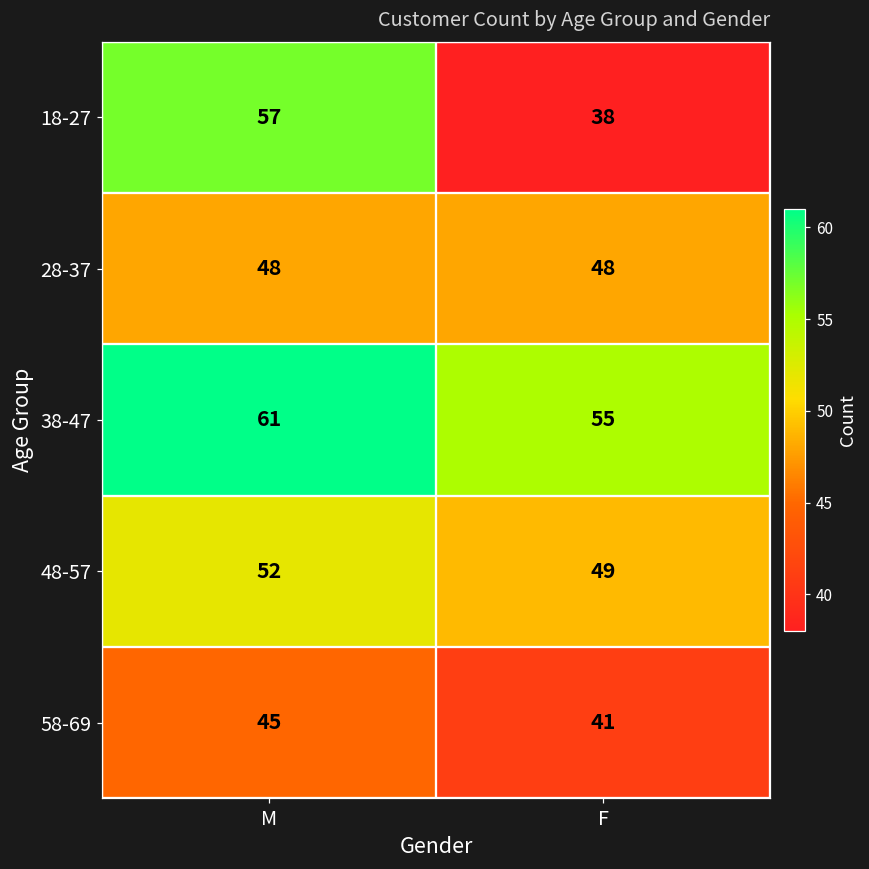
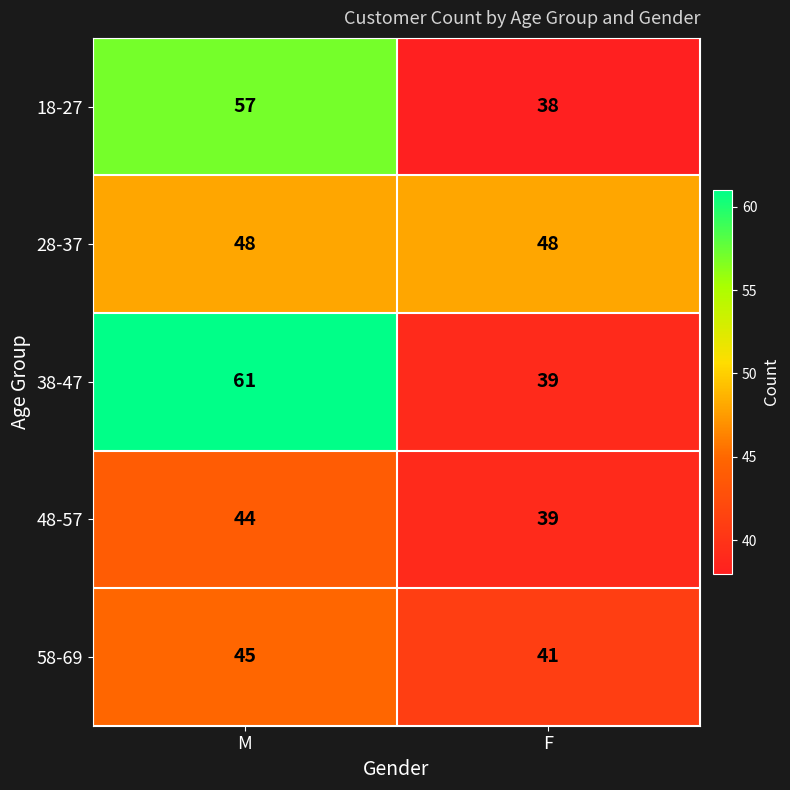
38-47, F: 55 -> 39
48-57, M: 52 -> 44
48-57, F: 49 -> 39
